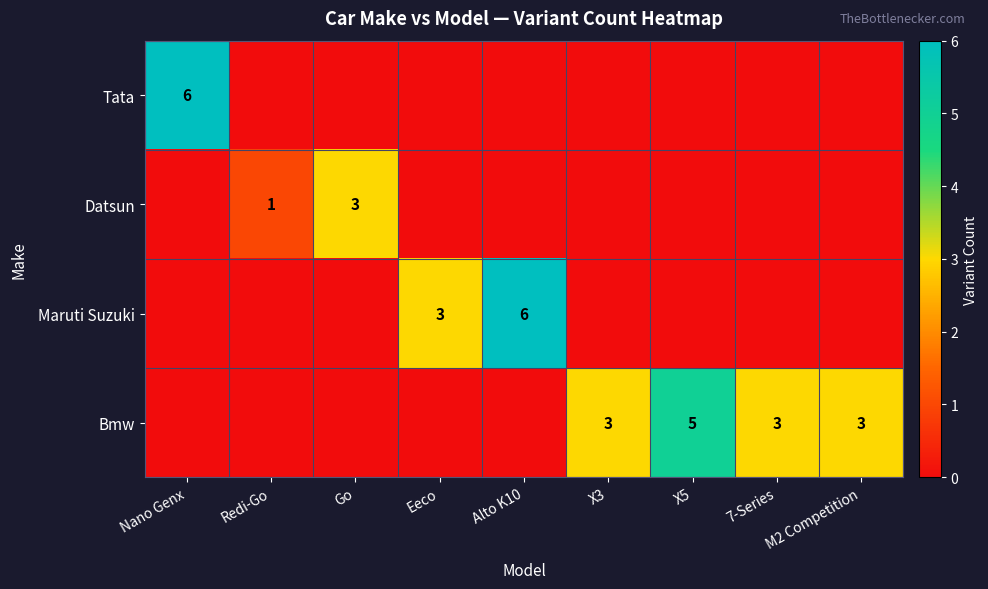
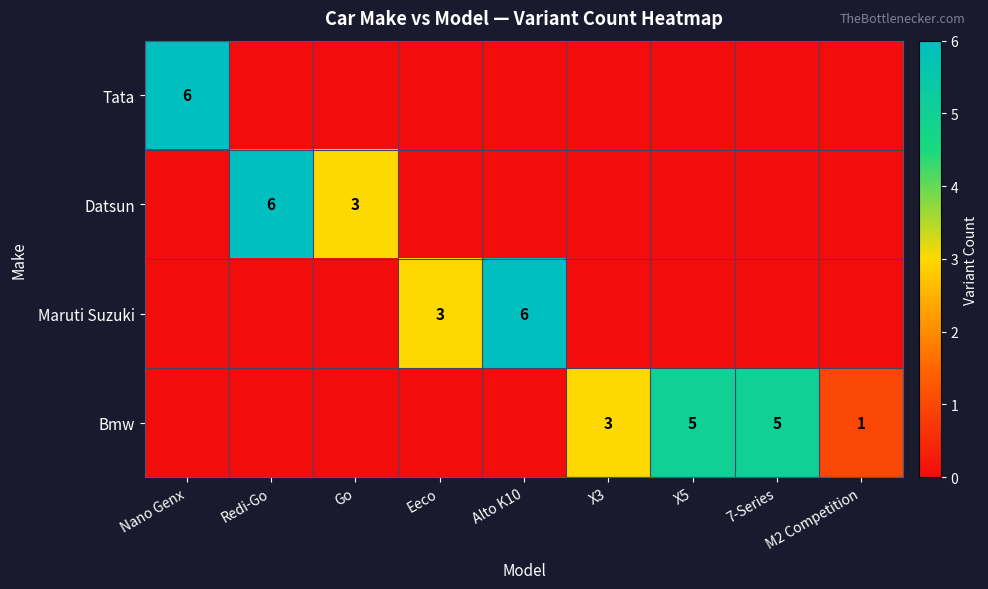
Datsun, Redi-Go: 1 -> 6
Bmw, 7-Series: 3 -> 5
Bmw, M2 Competition: 3 -> 1
